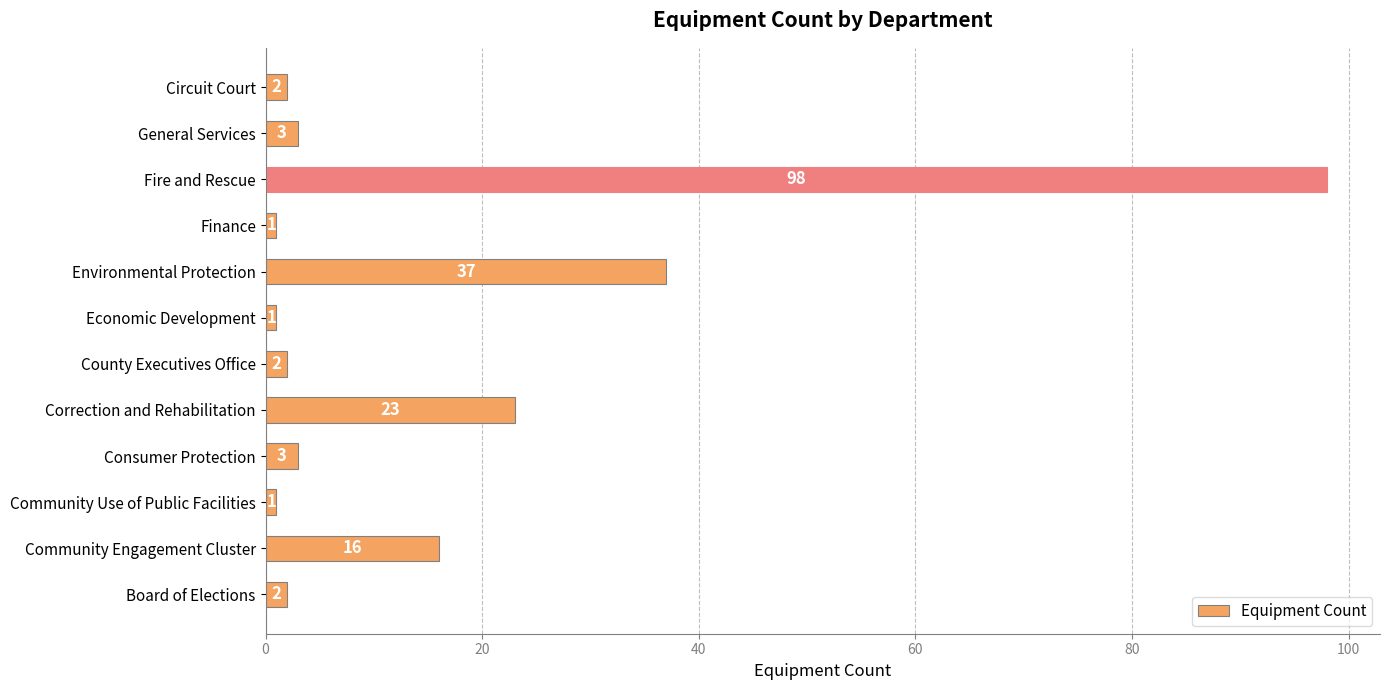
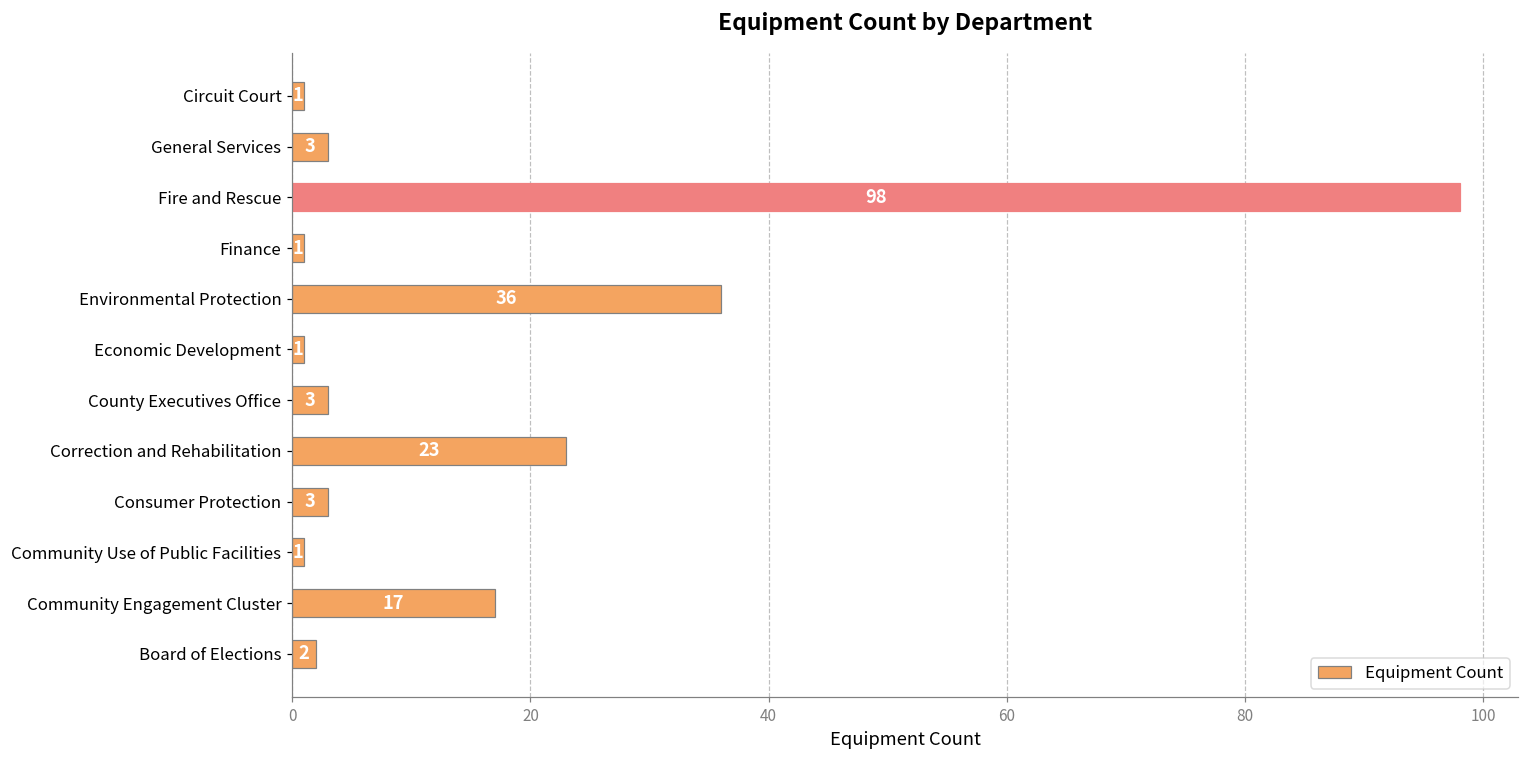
Circuit Court: 2 -> 1
Environmental Protection: 37 -> 36
County Executives Office: 2 -> 3
Community Engagement Cluster: 16 -> 17
